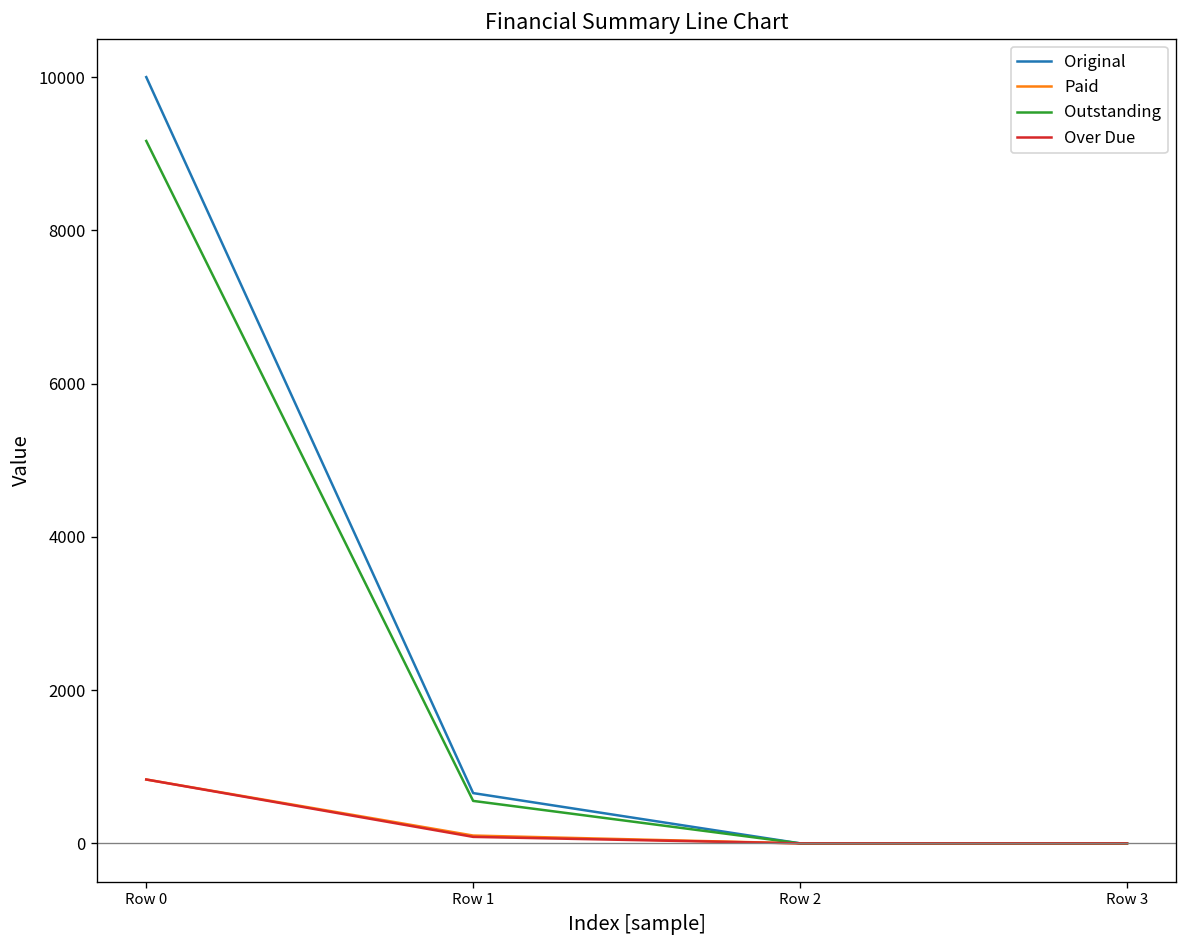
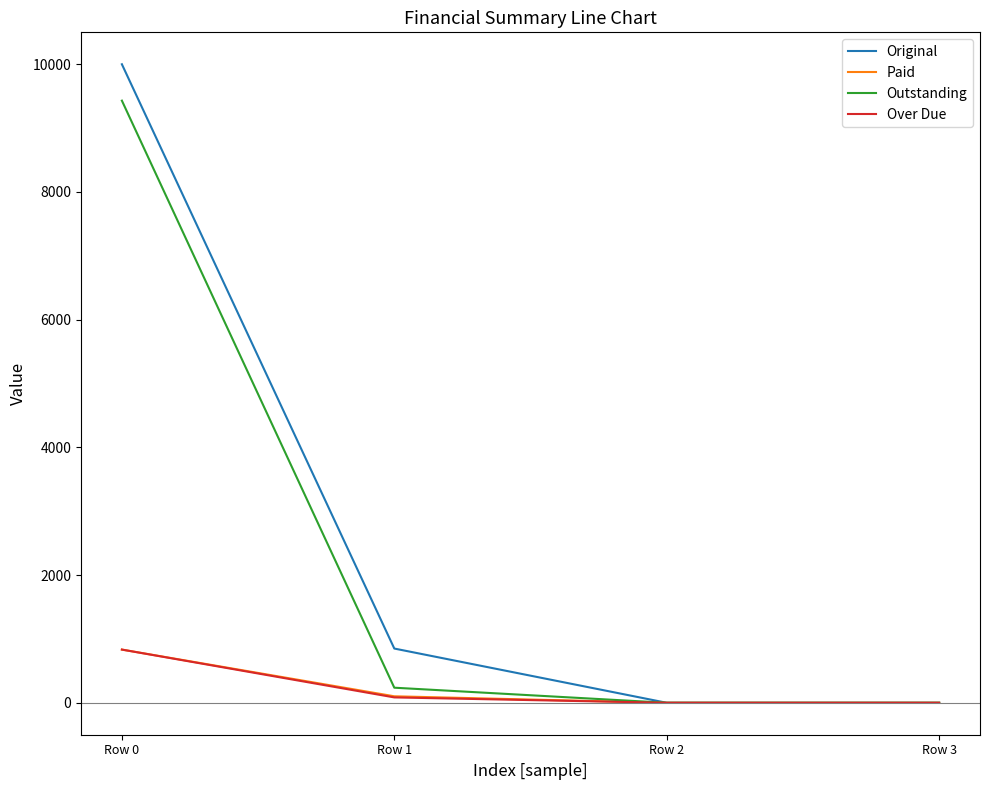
Outstanding, Row 0: 9200 -> 9400
Original, Row 1: 700 -> 800
Outstanding, Row 1: 600 -> 200
